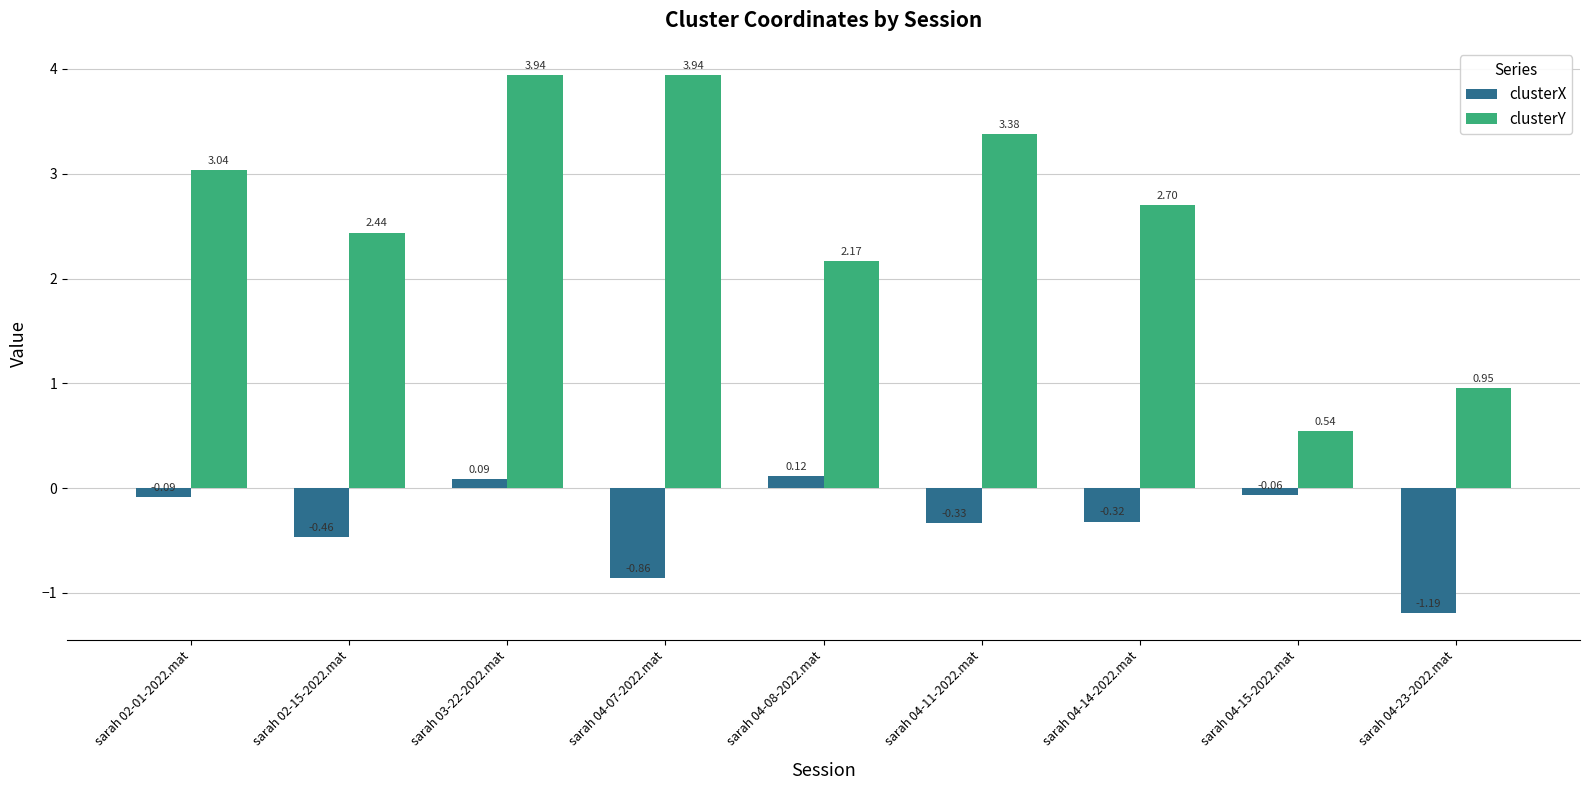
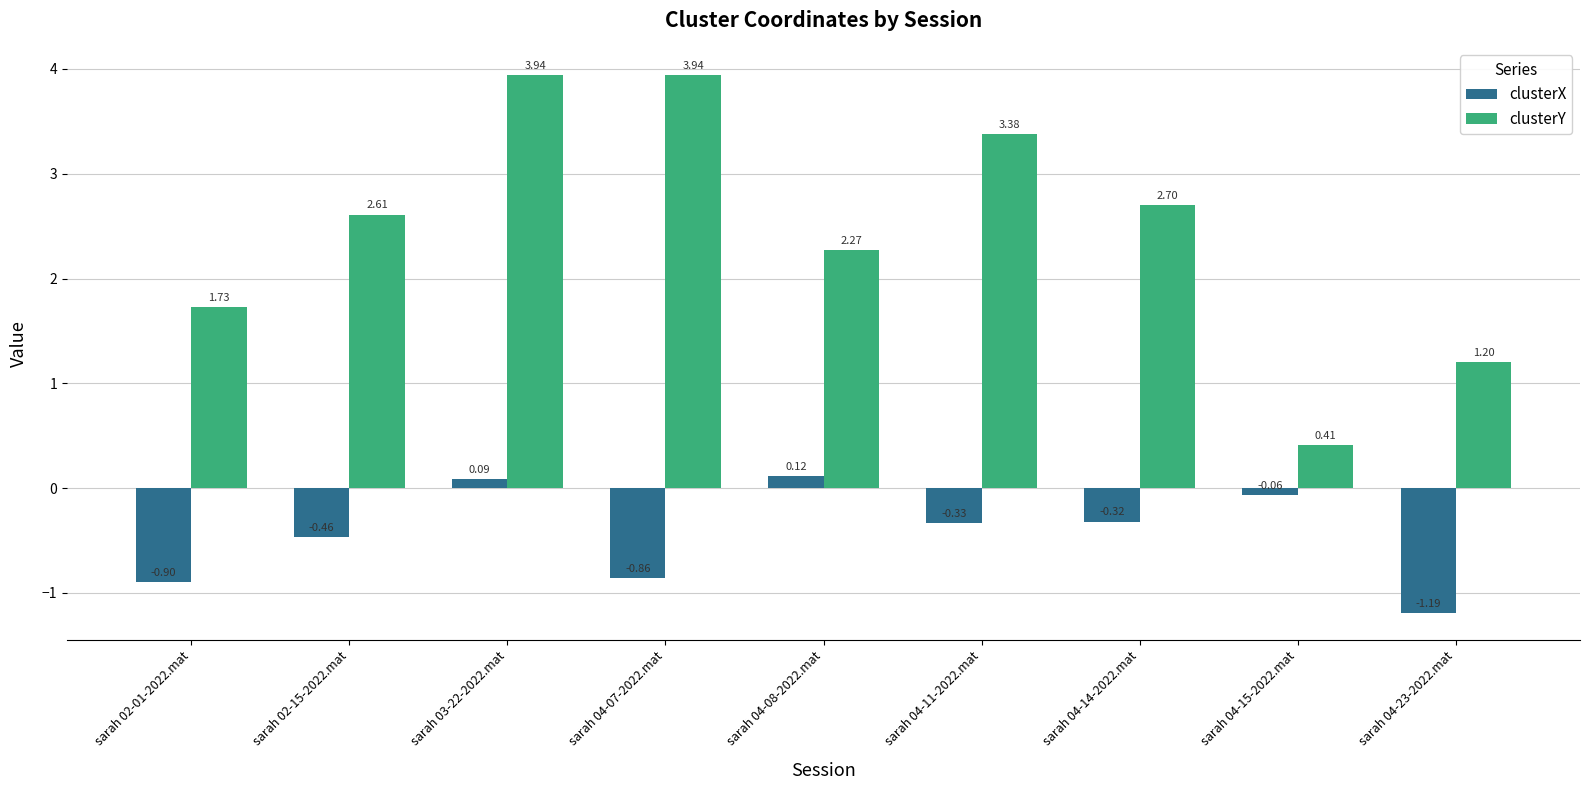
clusterX, sarah 02-01-2022.mat: -0.09 -> -0.90
clusterY, sarah 02-01-2022.mat: 3.04 -> 1.73
clusterY, sarah 02-15-2022.mat: 2.44 -> 2.61
clusterY, sarah 04-08-2022.mat: 2.17 -> 2.27
clusterY, sarah 04-15-2022.mat: 0.54 -> 0.41
clusterY, sarah 04-23-2022.mat: 0.95 -> 1.20
